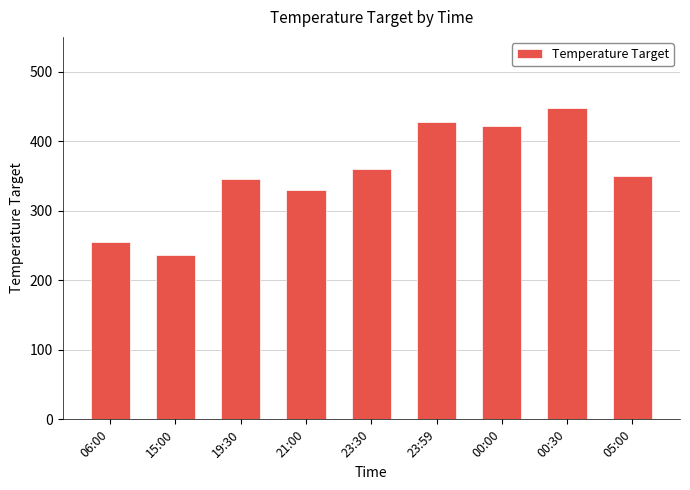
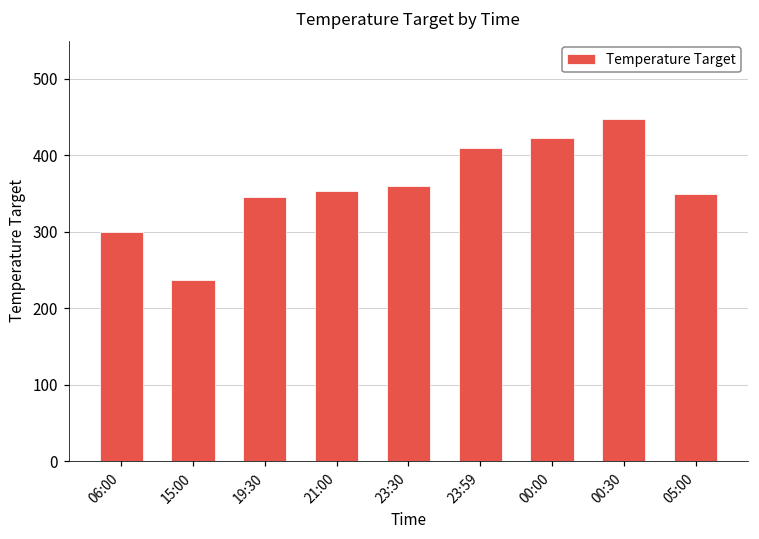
06:00: 260 -> 300
21:00: 330 -> 350
23:59: 430 -> 410
